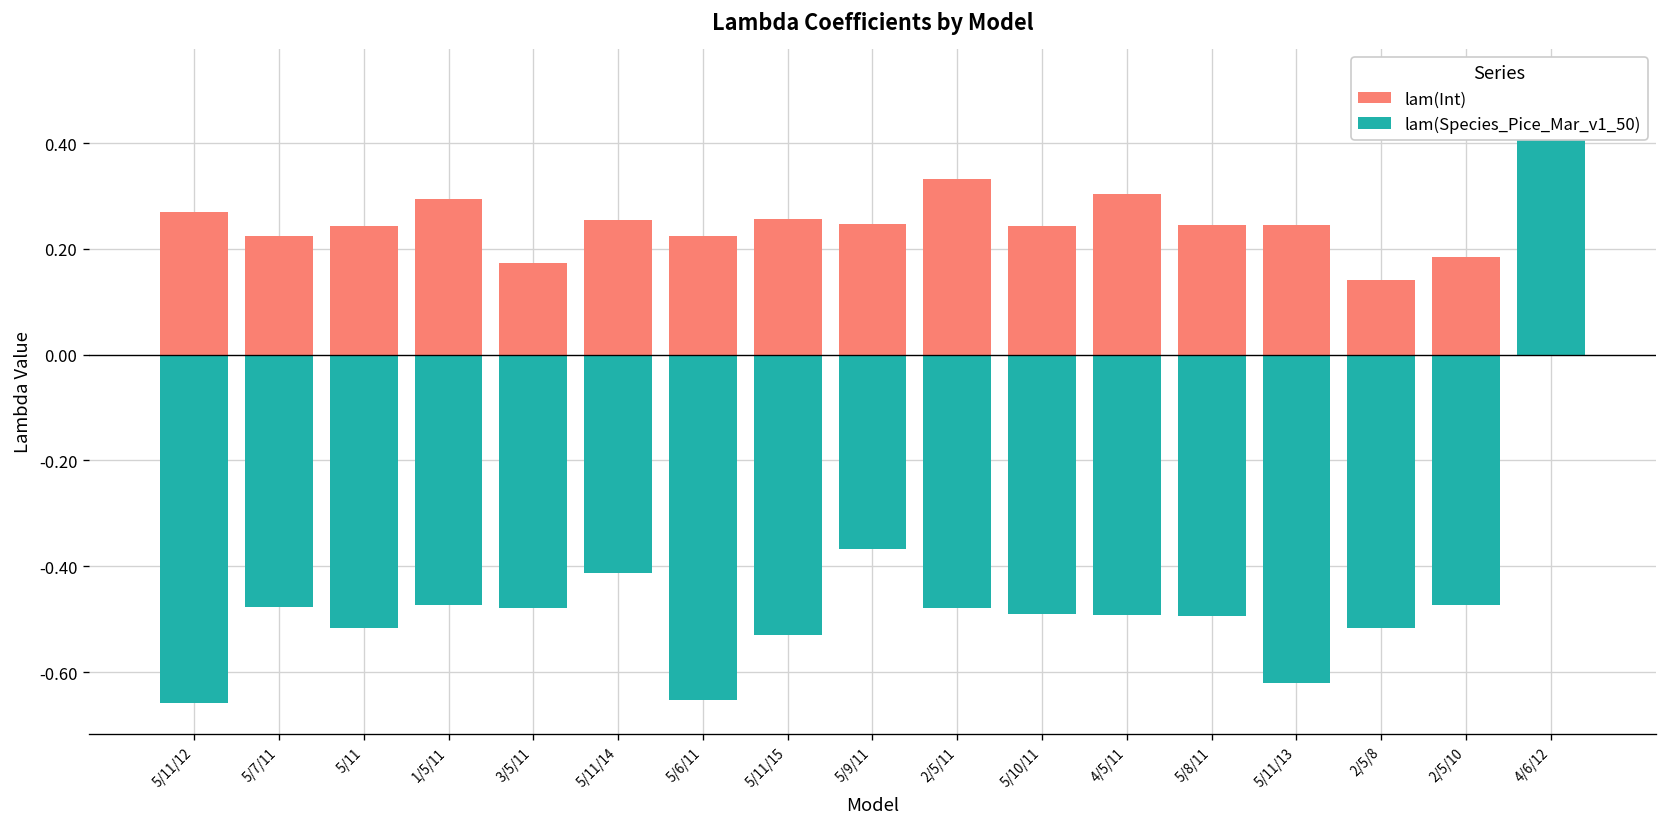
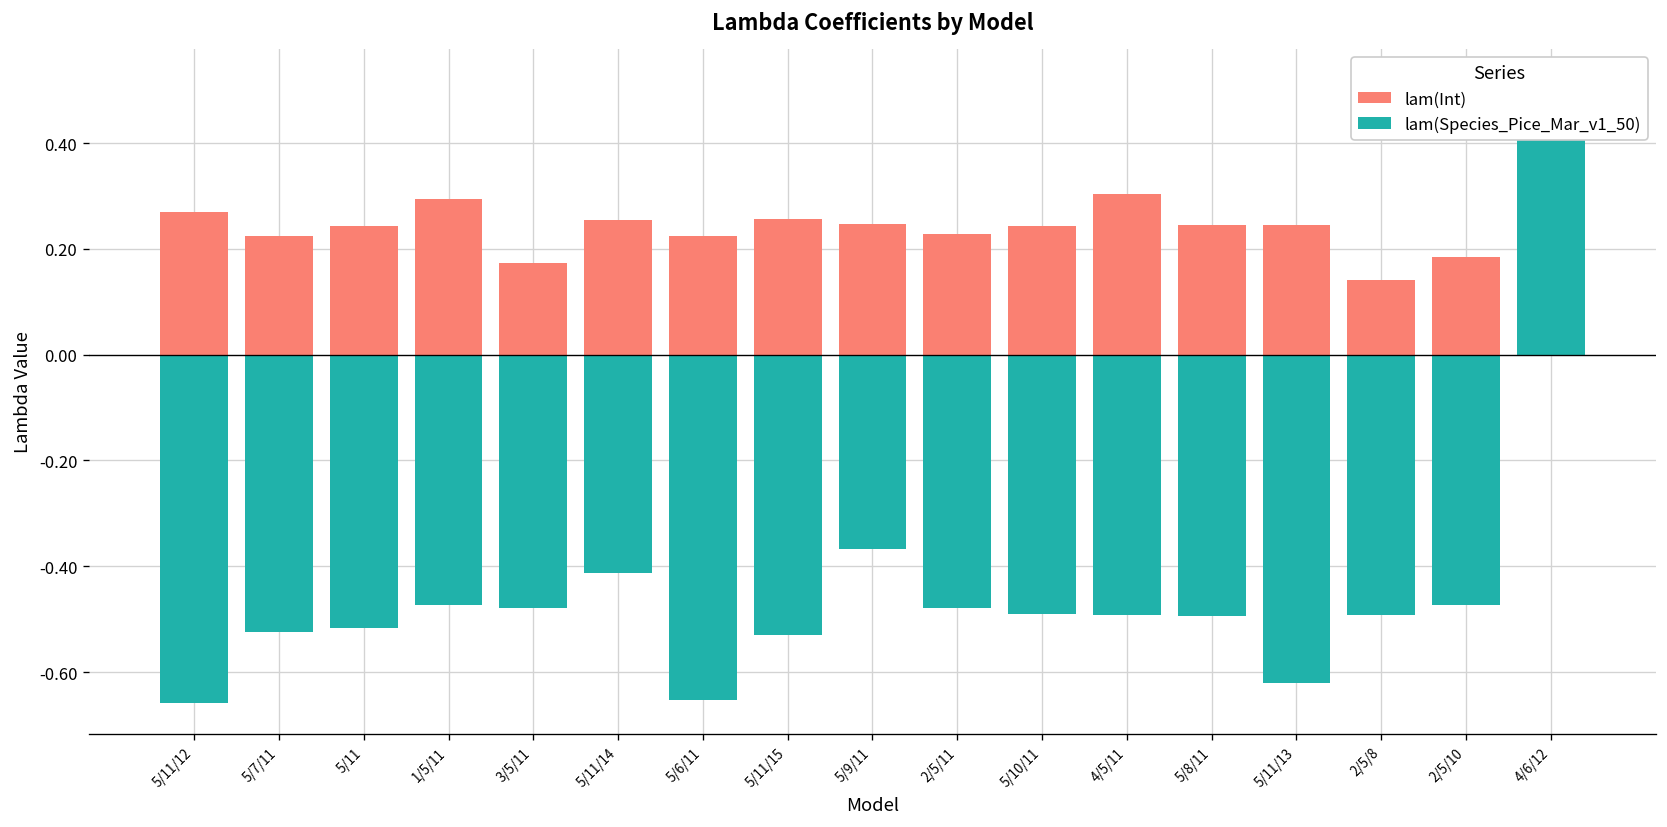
lam(Species_Pice_Mar_v1_50), 5/7/11: -0.48 -> -0.52
lam(Int), 2/5/11: 0.33 -> 0.23
lam(Species_Pice_Mar_v1_50), 2/5/8: -0.52 -> -0.49
